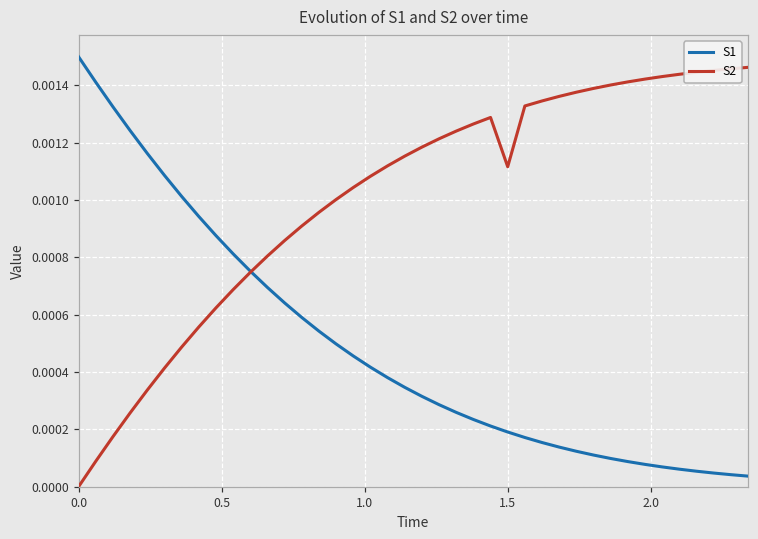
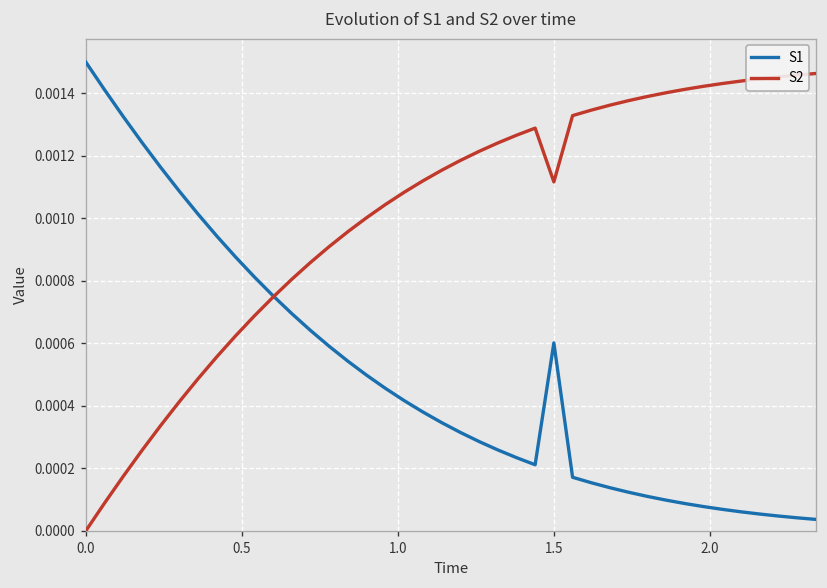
S1, 1.5: 0.00019 -> 0.00060
